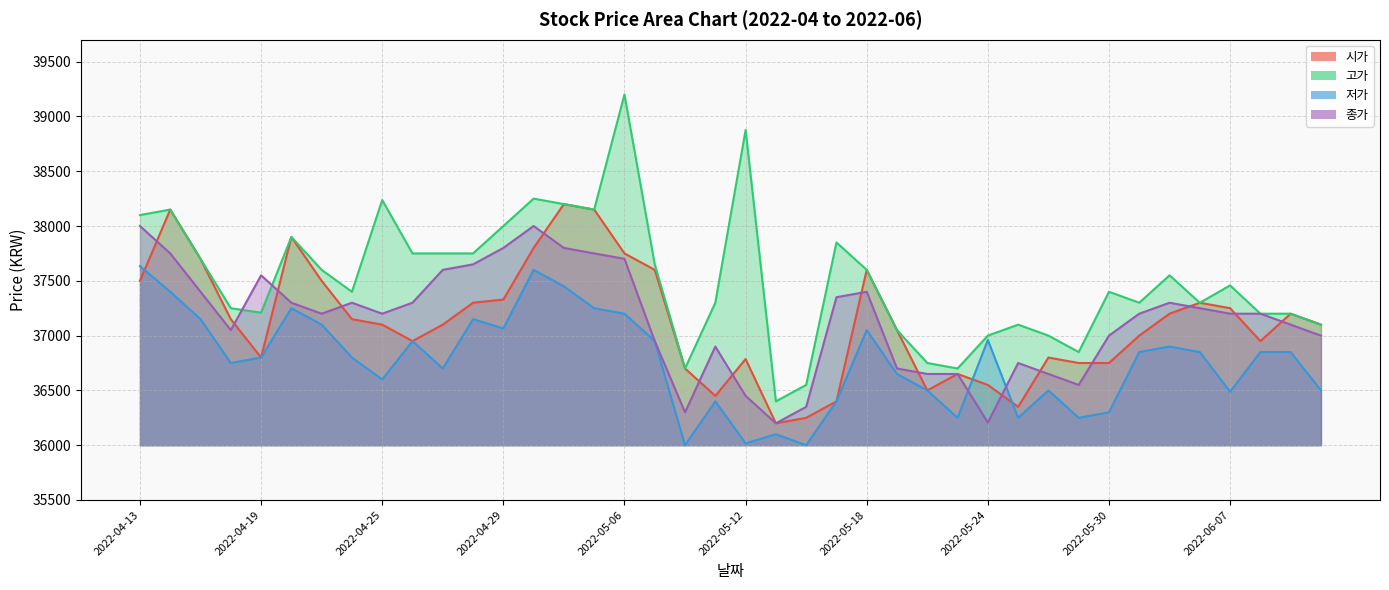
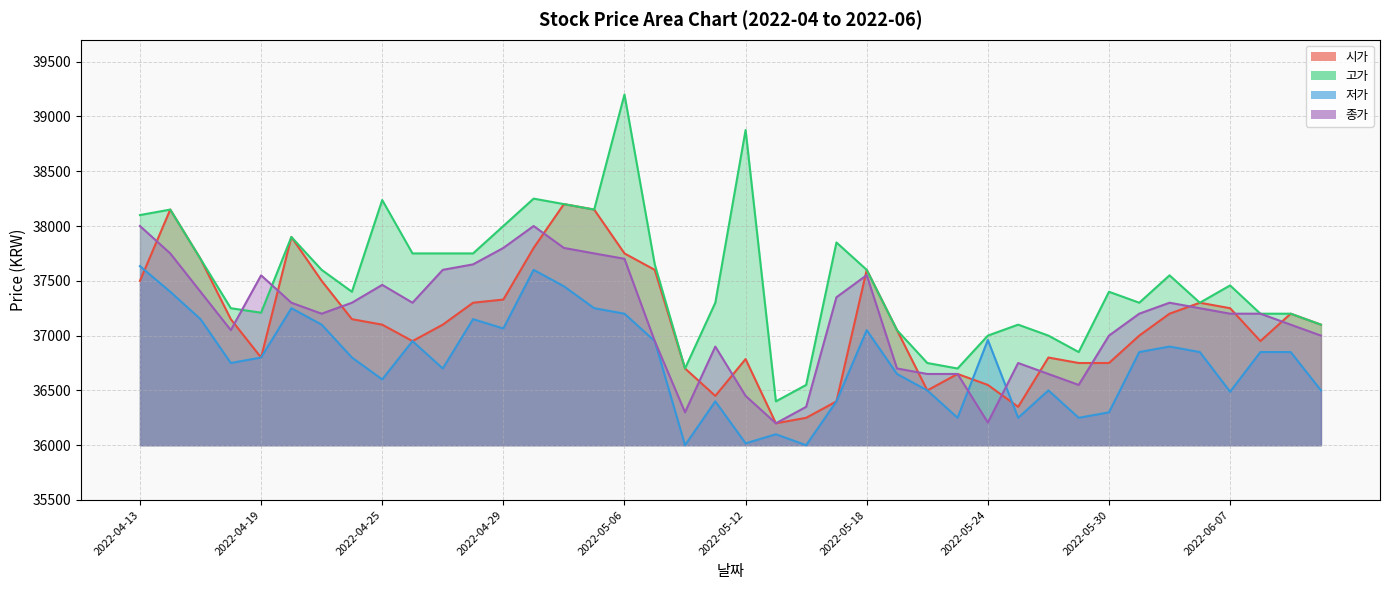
종가, 2022-04-25: 37200 -> 37460
종가, 2022-05-18: 37400 -> 37550
